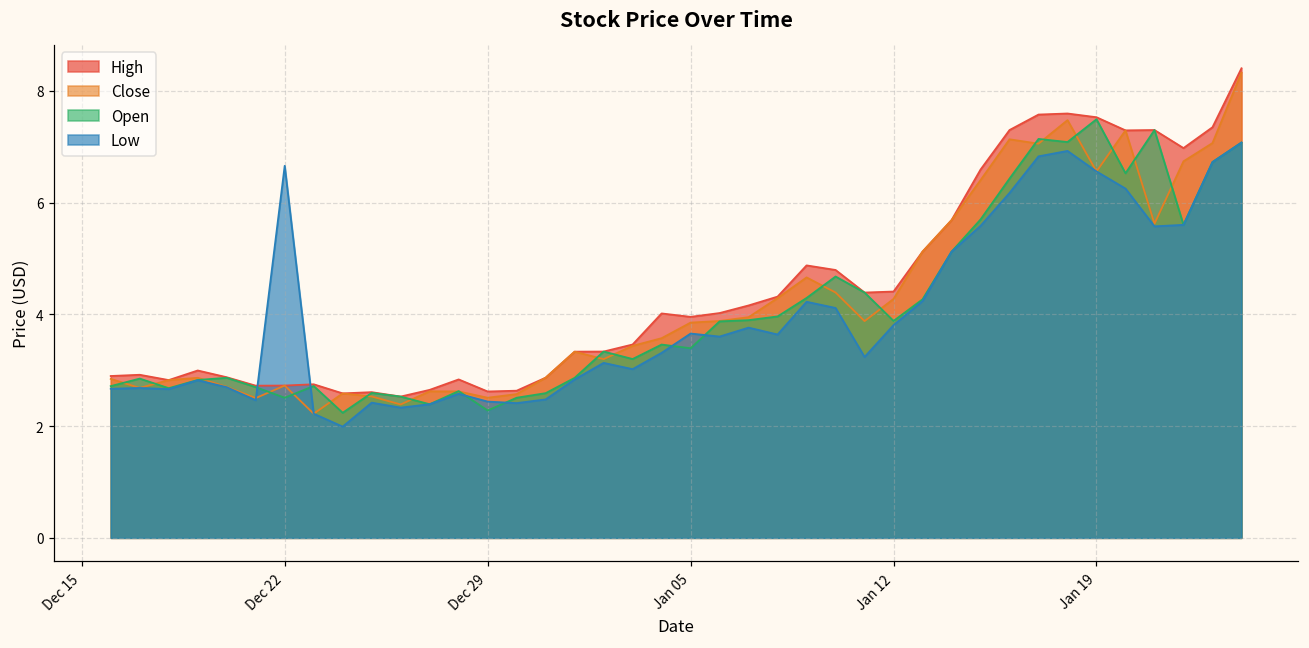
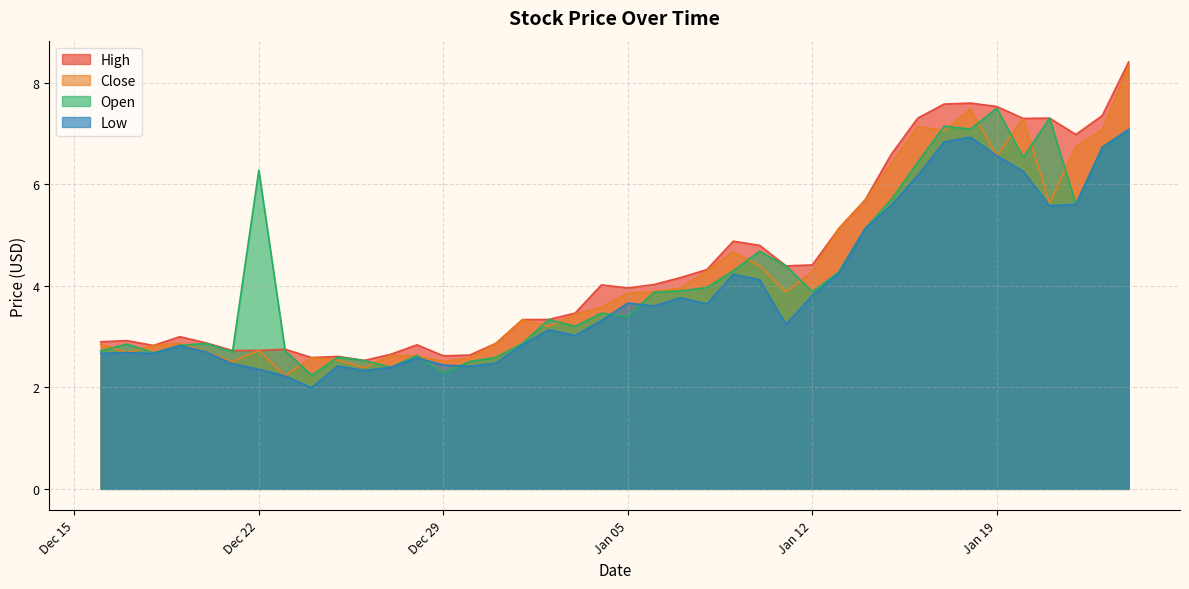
Open, Dec 22: 2.5 -> 6.3
Low, Dec 22: 6.7 -> 2.4
